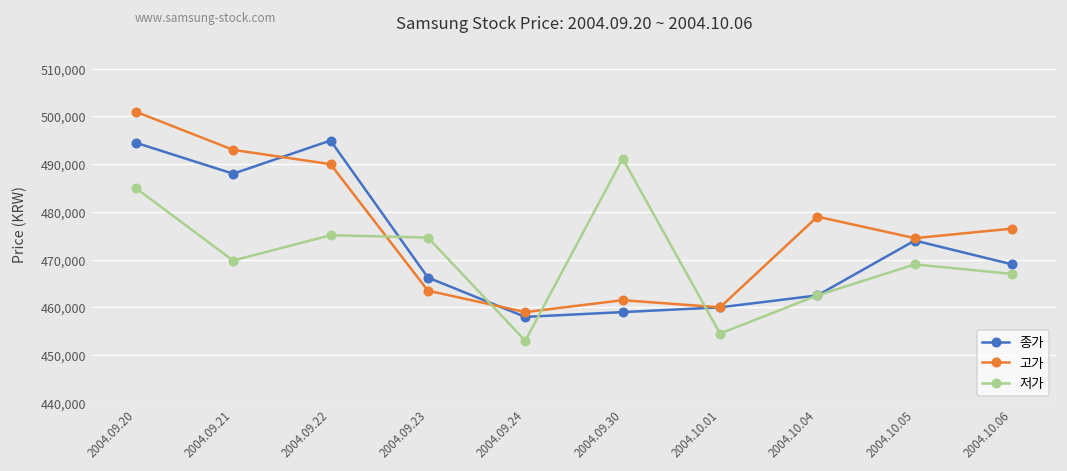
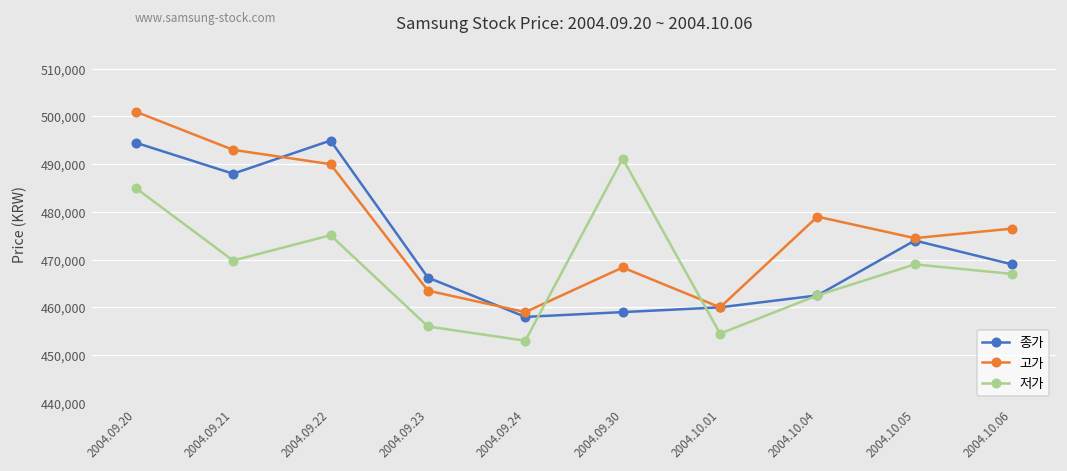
저가, 2004.09.23: 475,000 -> 456,000
고가, 2004.09.30: 462,000 -> 468,000
